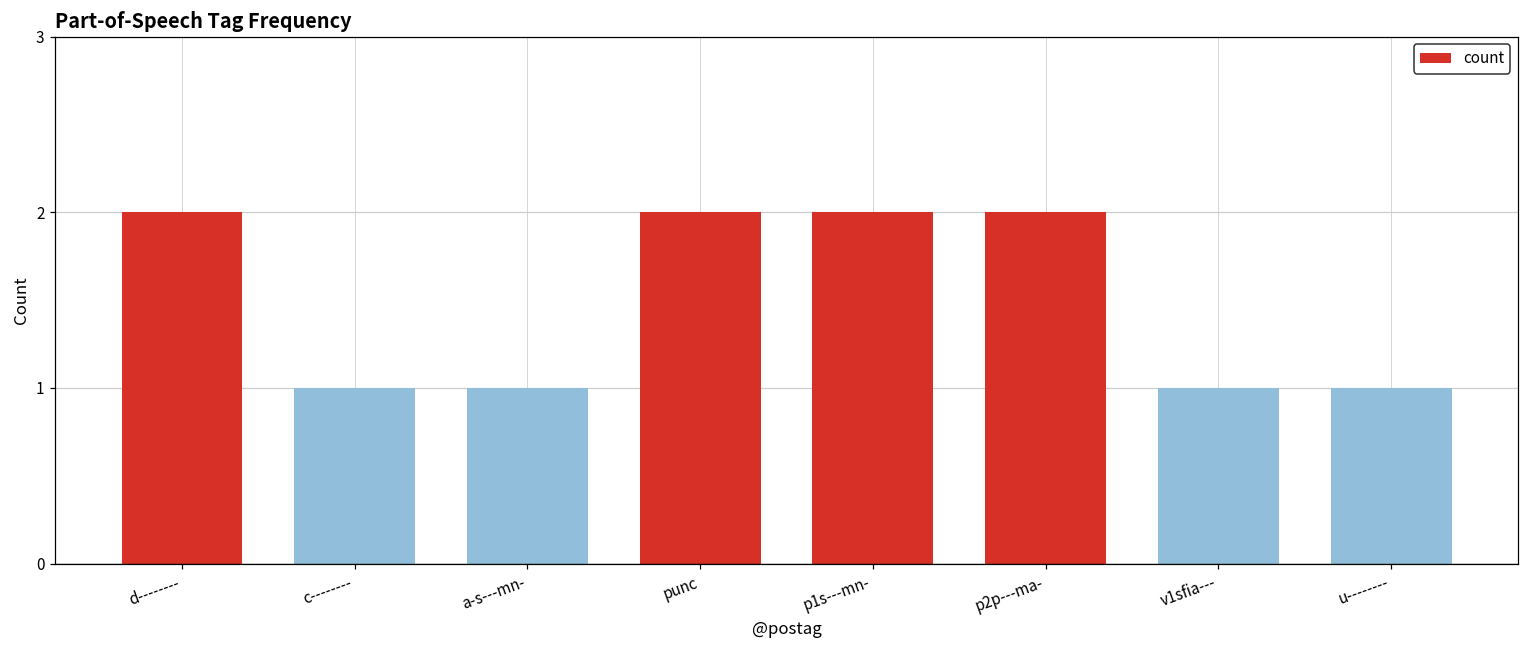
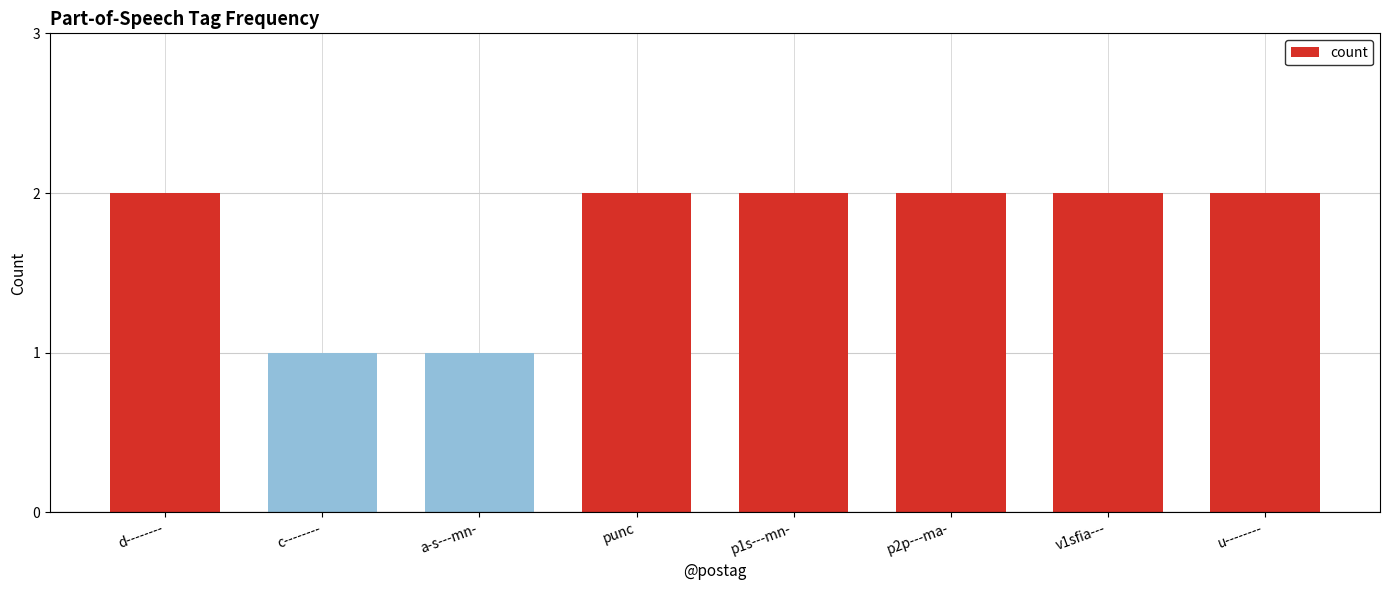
v1sfia---: 1 -> 2
u--------: 1 -> 2
